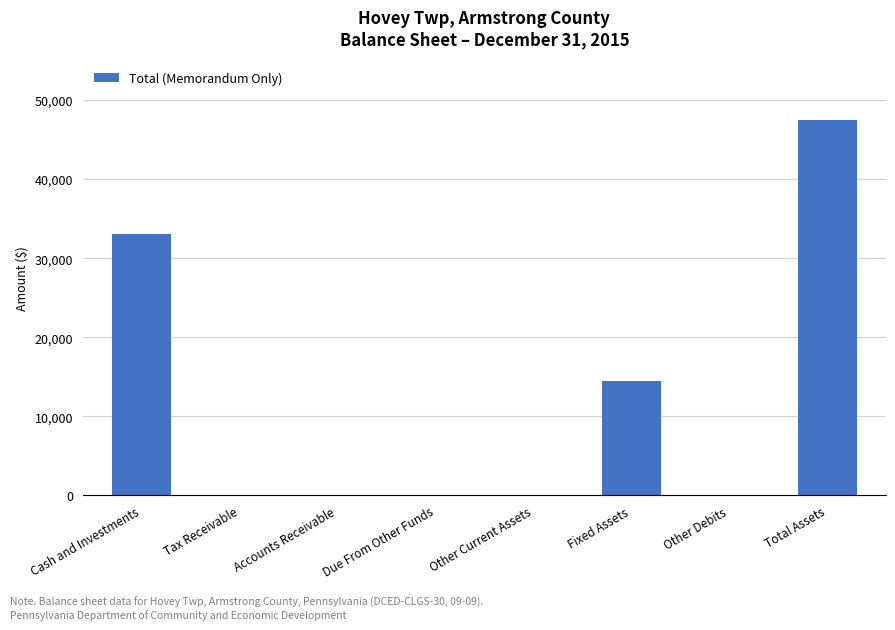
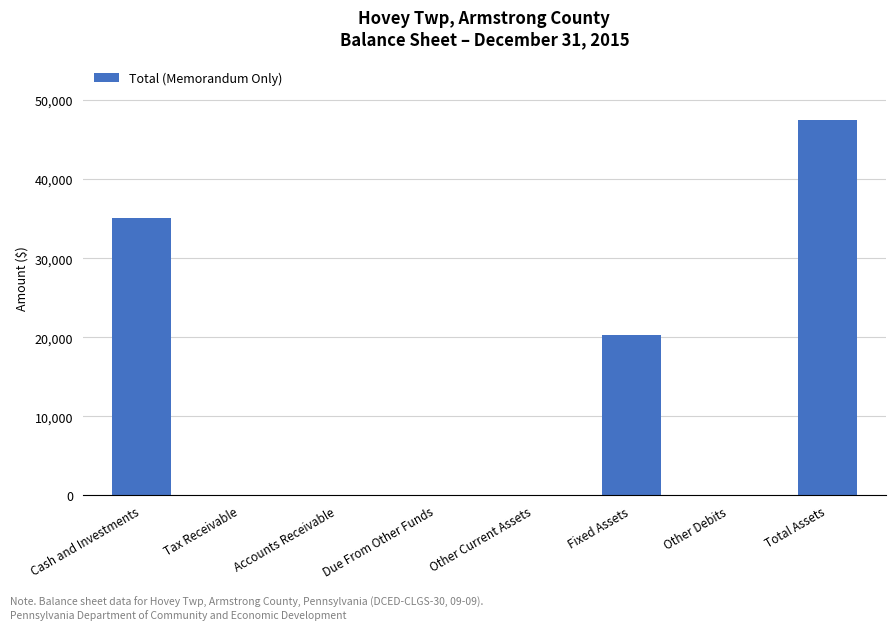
Cash and Investments: 33,000 -> 35,000
Fixed Assets: 14,000 -> 20,000
